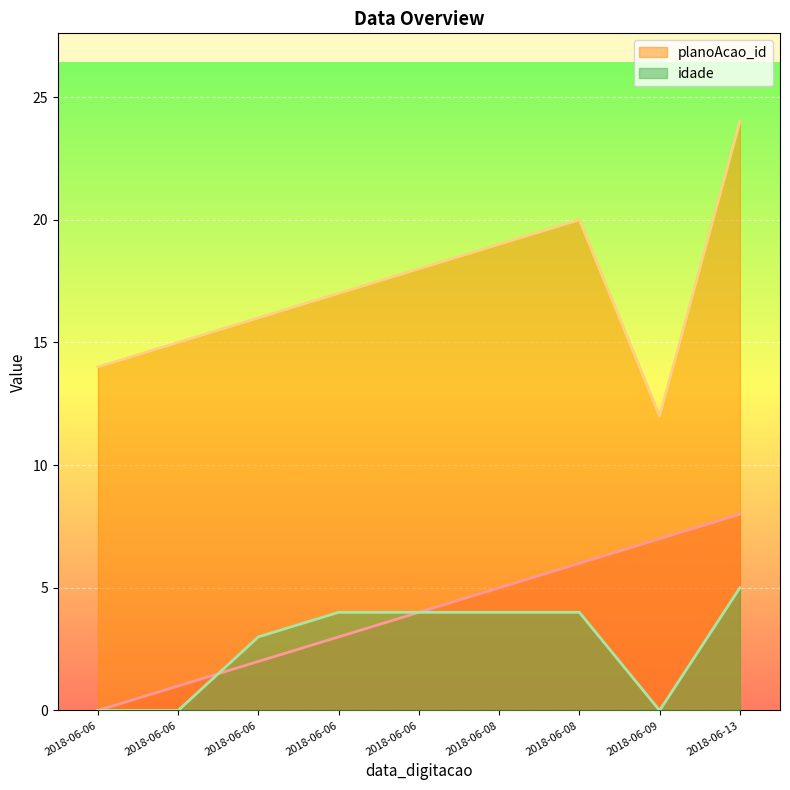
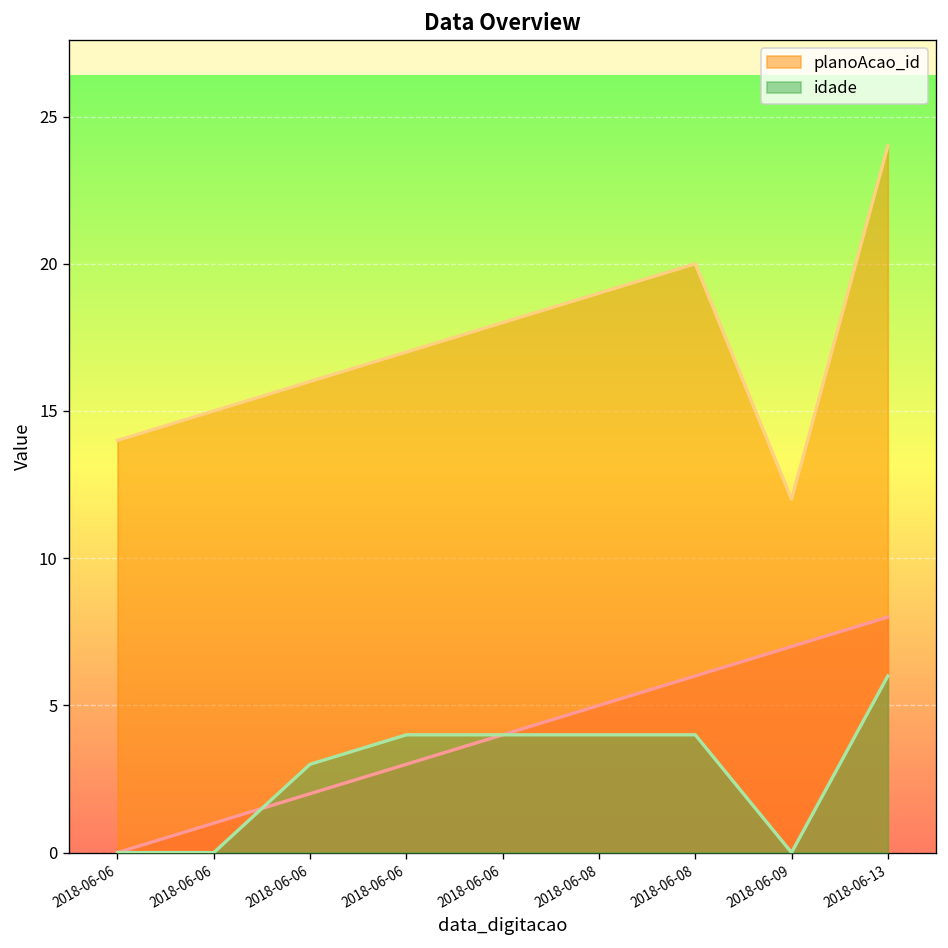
idade, 2018-06-13: 5 -> 6
